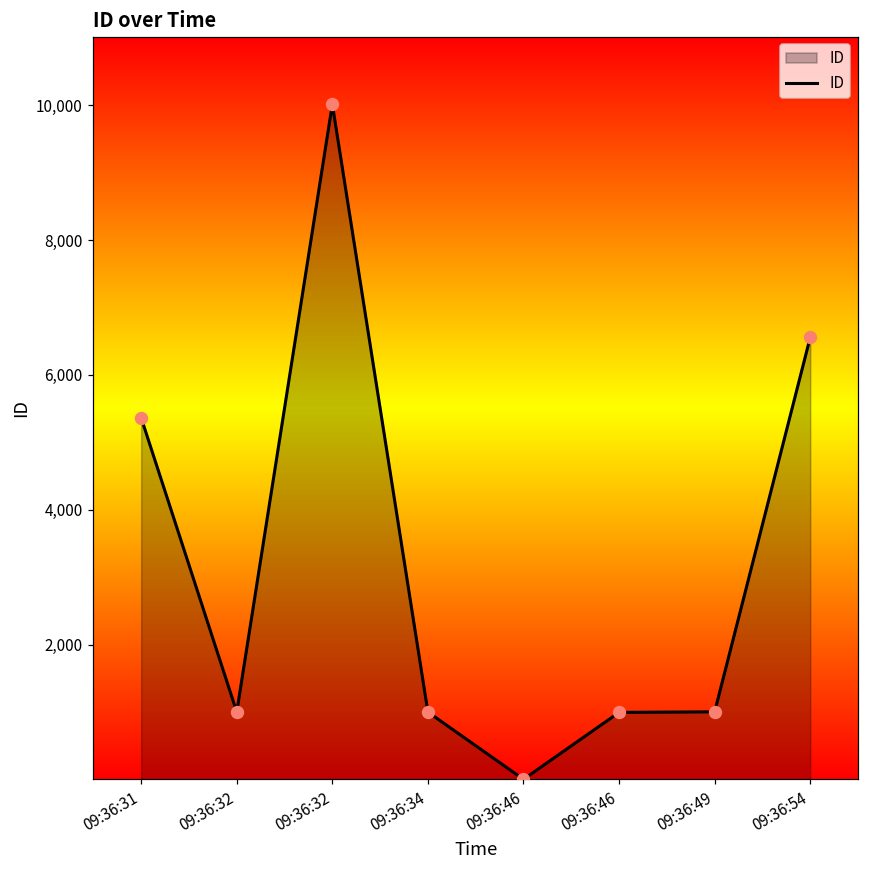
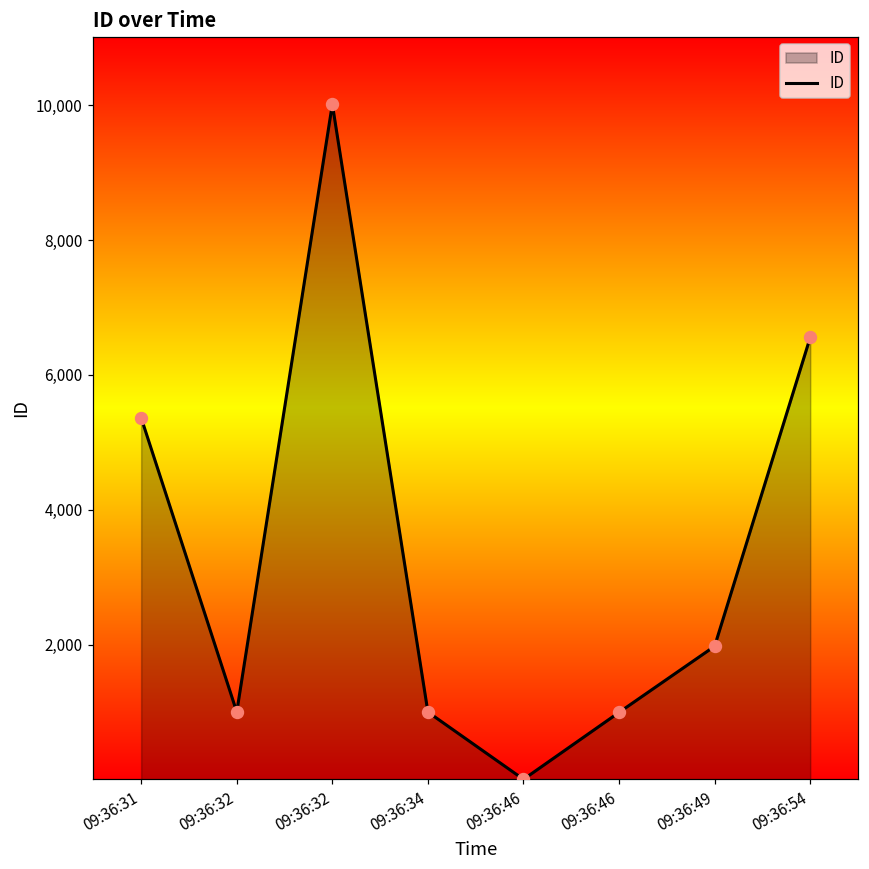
09:36:49: 1,000 -> 2,000
